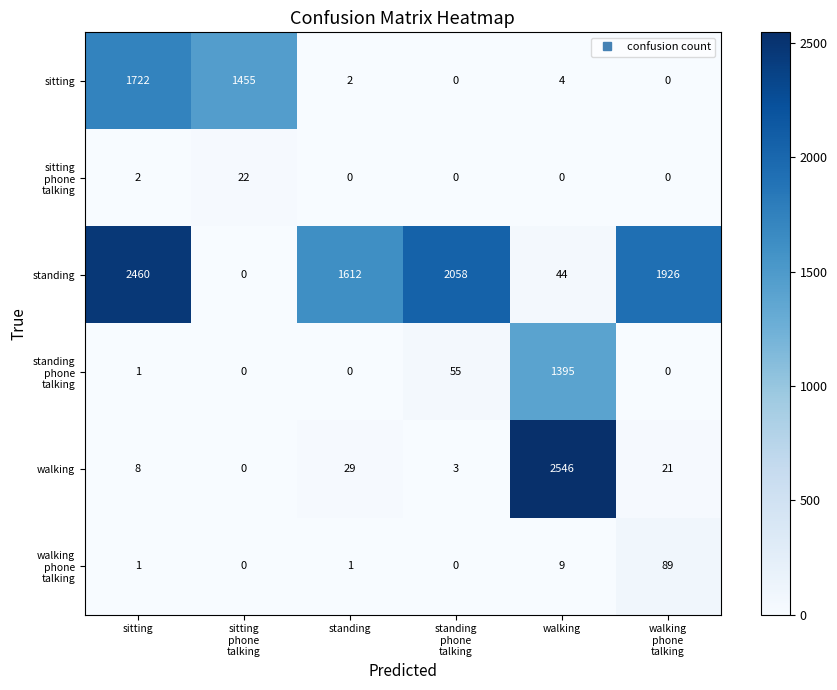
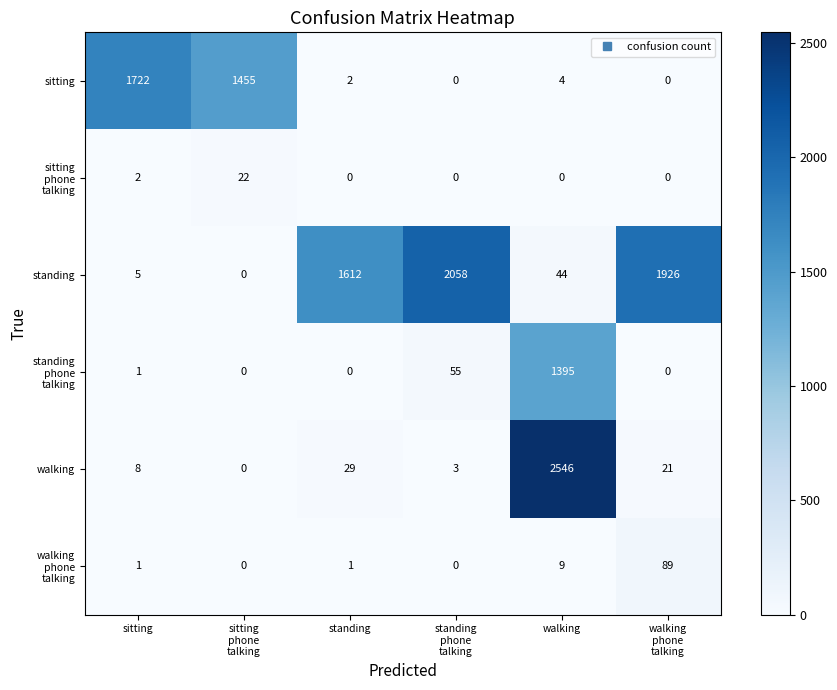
standing, sitting: 2460 -> 5
